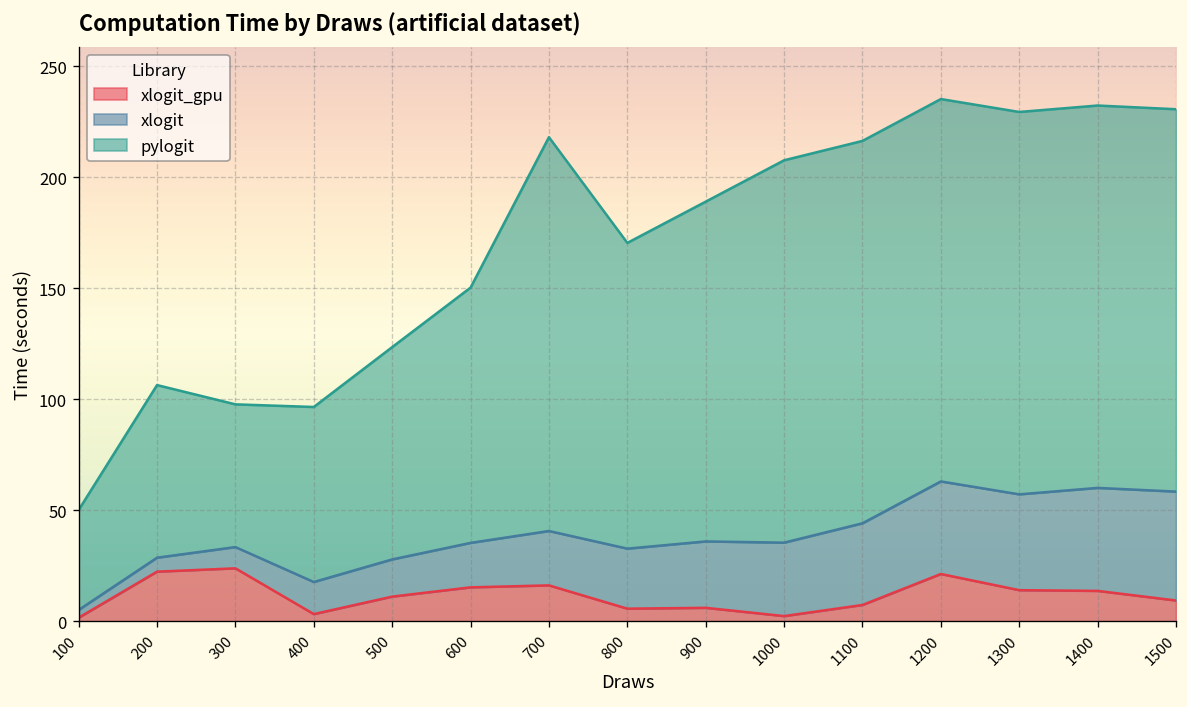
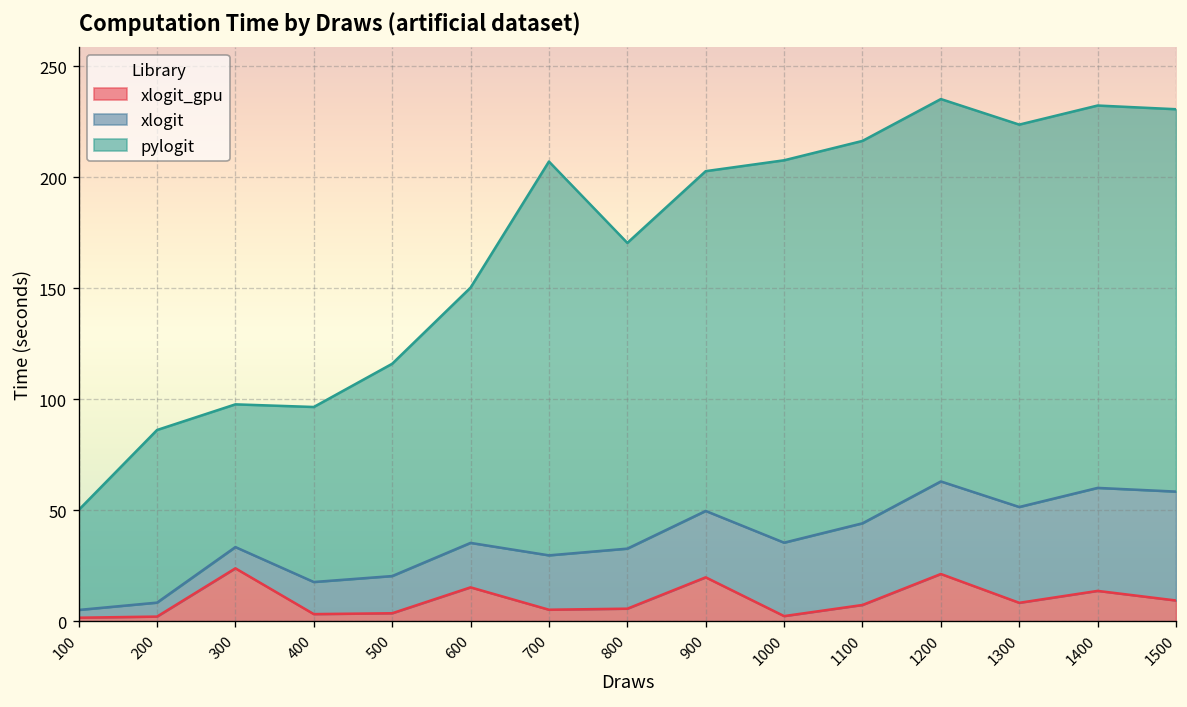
xlogit_gpu, 200: 22 -> 2
xlogit_gpu, 500: 11 -> 4
xlogit_gpu, 700: 16 -> 5
xlogit_gpu, 900: 6 -> 20
xlogit_gpu, 1300: 14 -> 8
